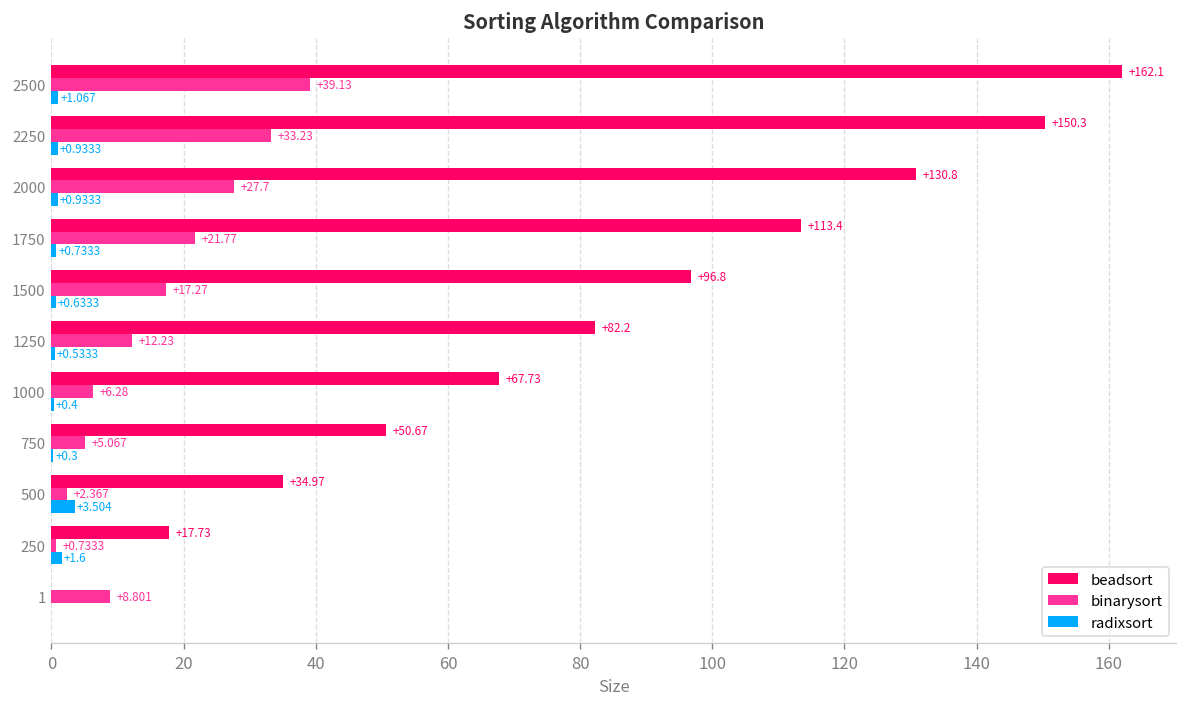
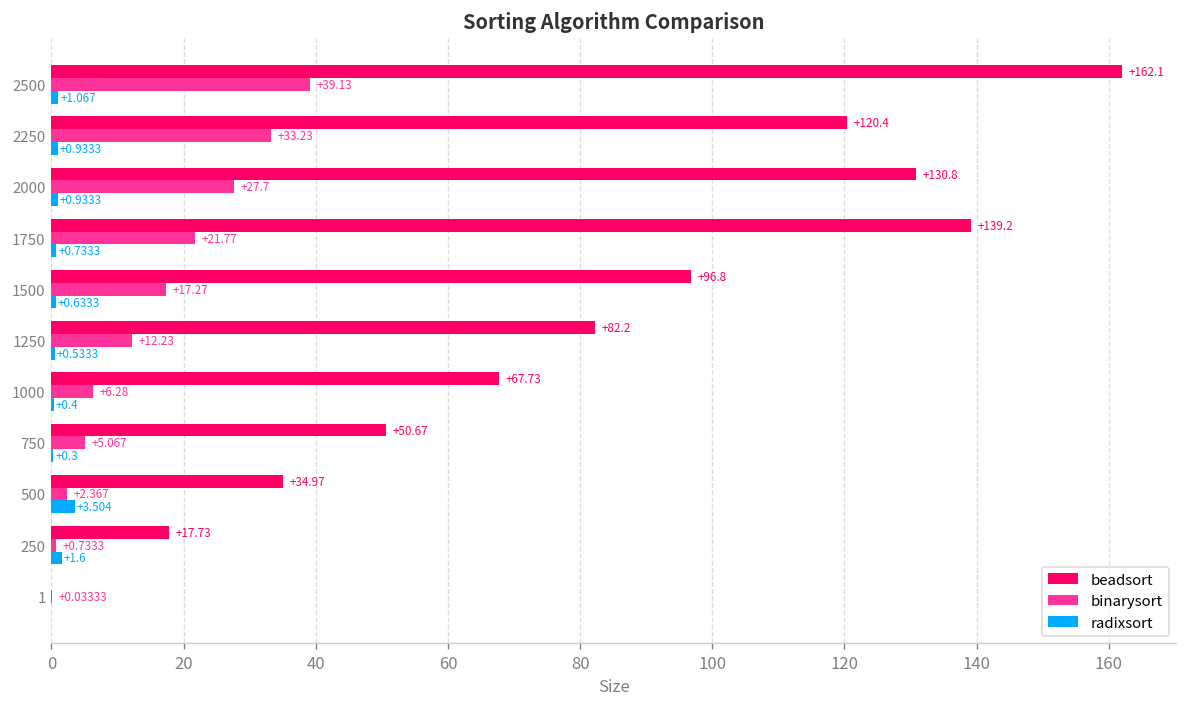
beadsort, 2250: +150.3 -> +120.4
beadsort, 1750: +113.4 -> +139.2
binarysort, 1: +8.801 -> +0.03333
